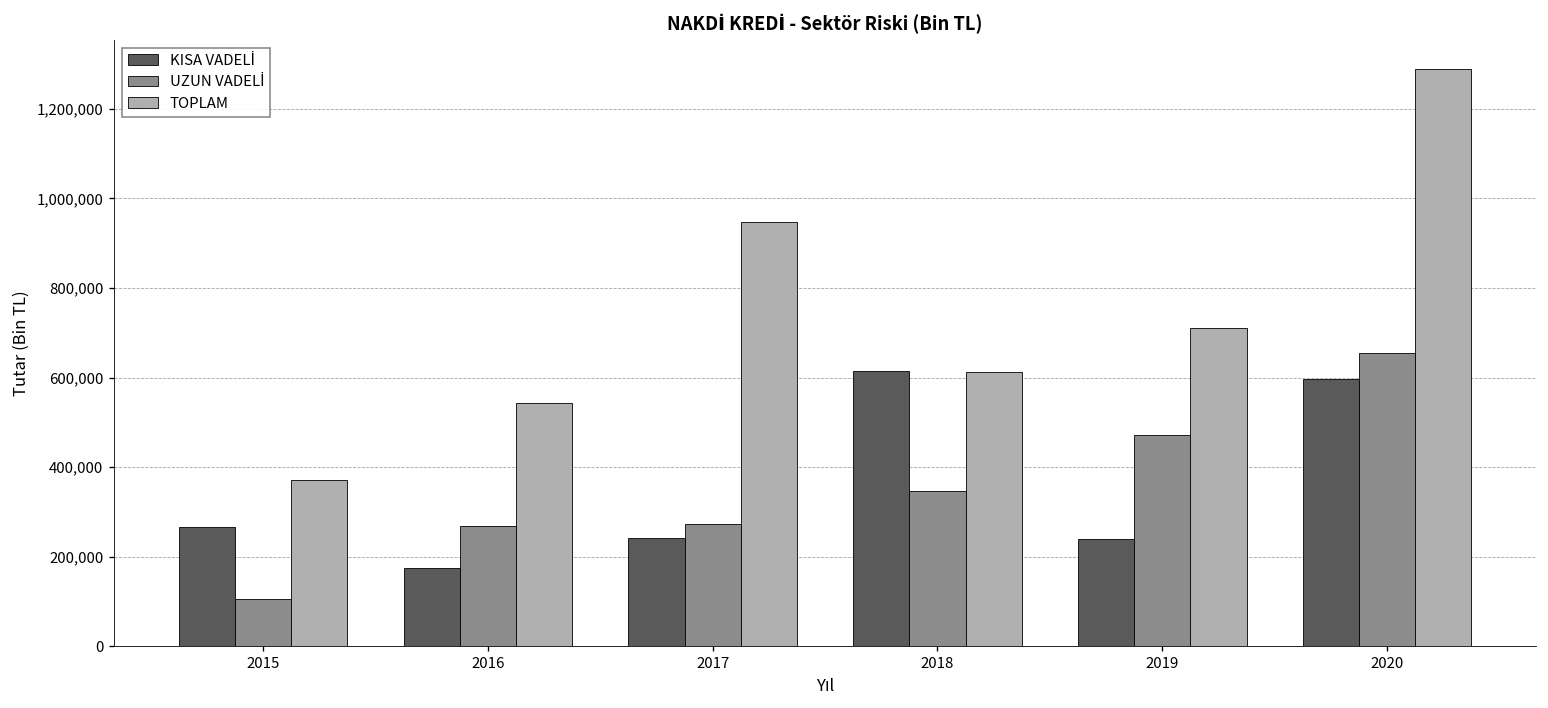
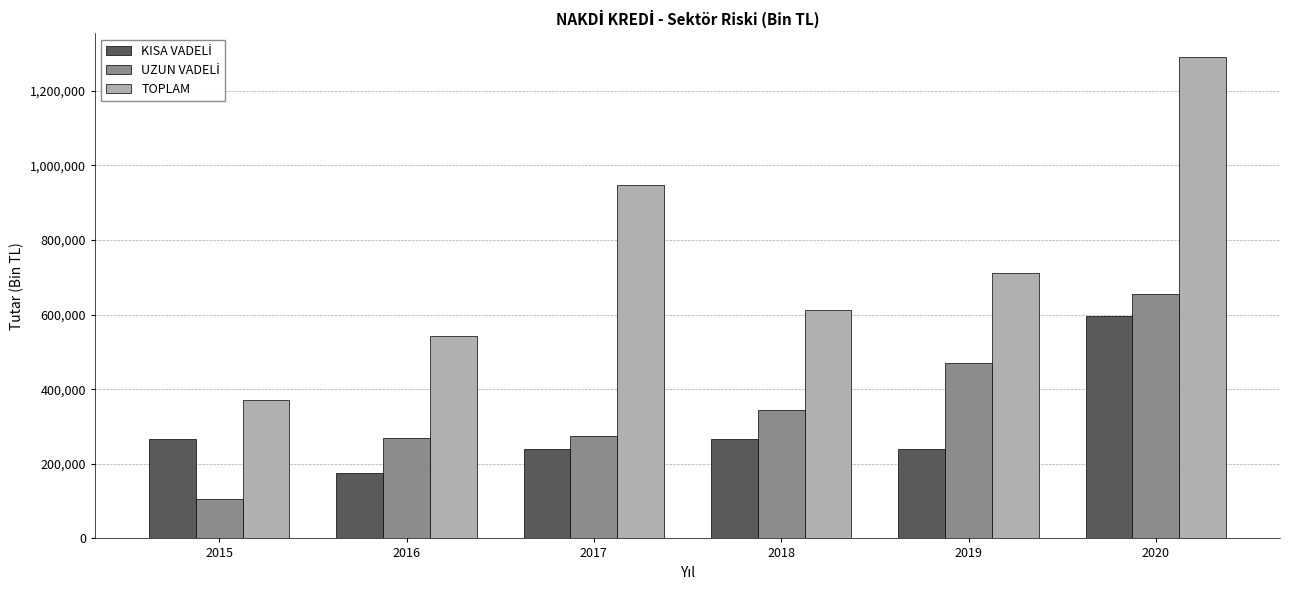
KISA VADELİ, 2018: 620,000 -> 270,000
